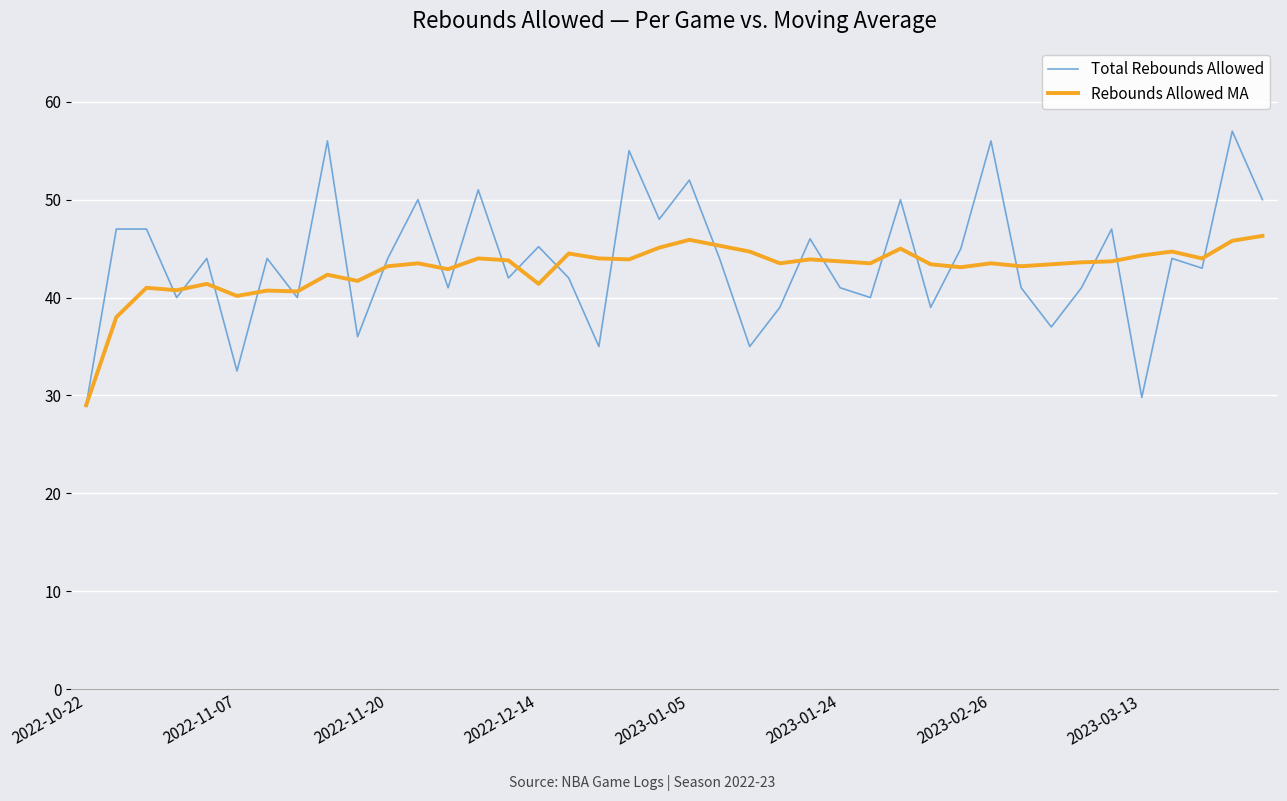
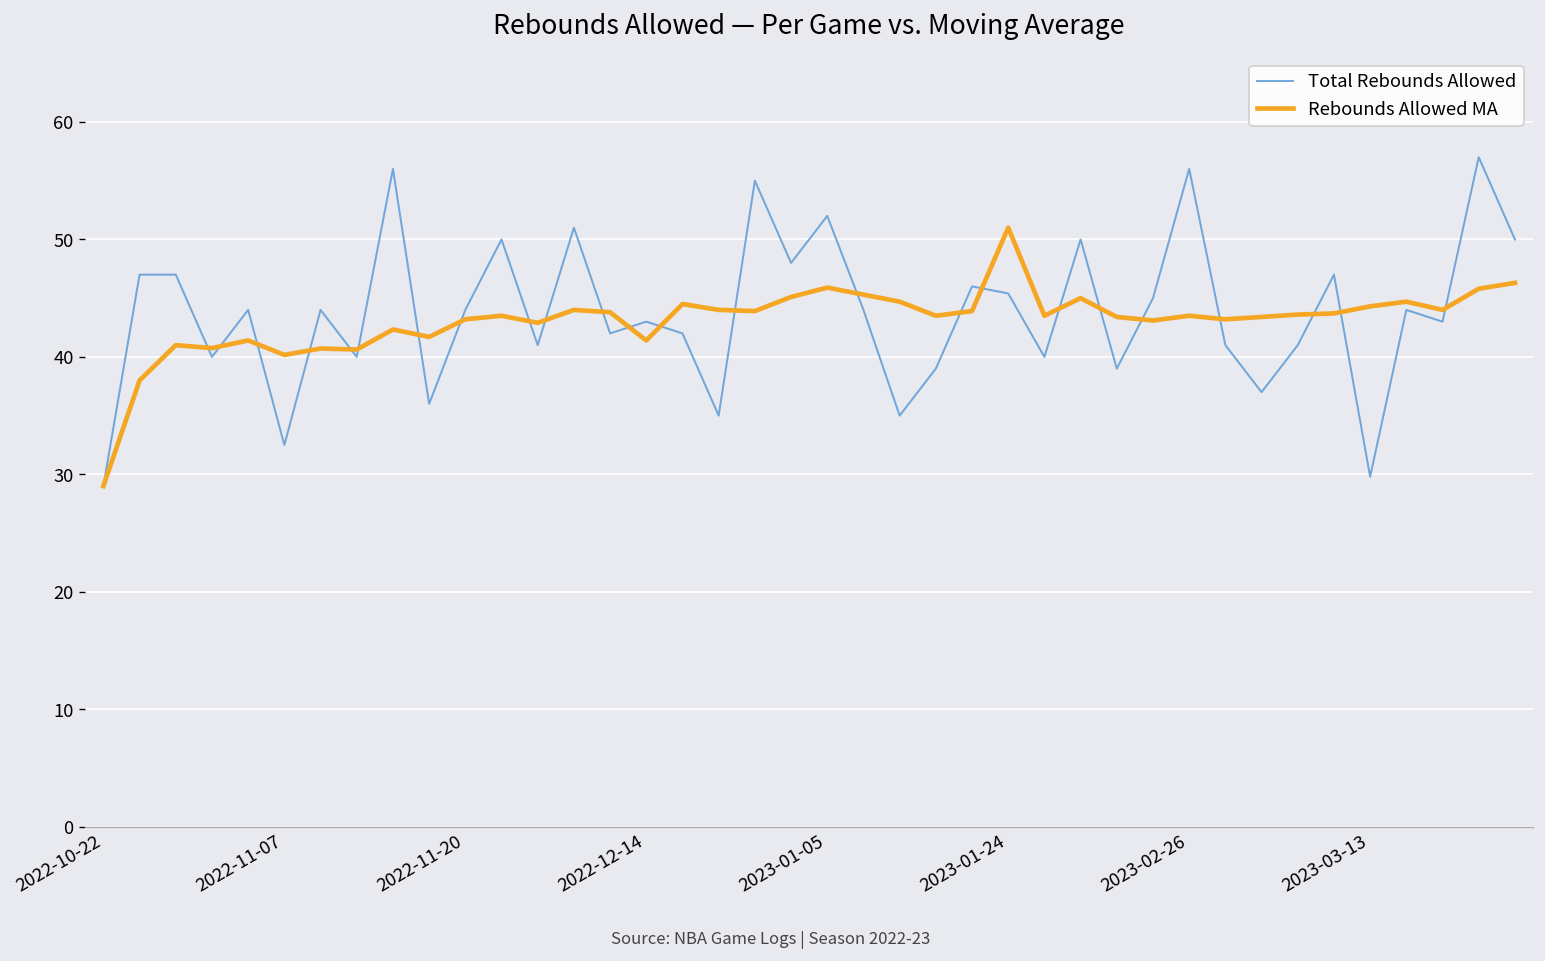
Total Rebounds Allowed, 2022-12-14: 45 -> 43
Total Rebounds Allowed, 2023-01-24: 41 -> 45
Rebounds Allowed MA, 2023-01-24: 44 -> 51
